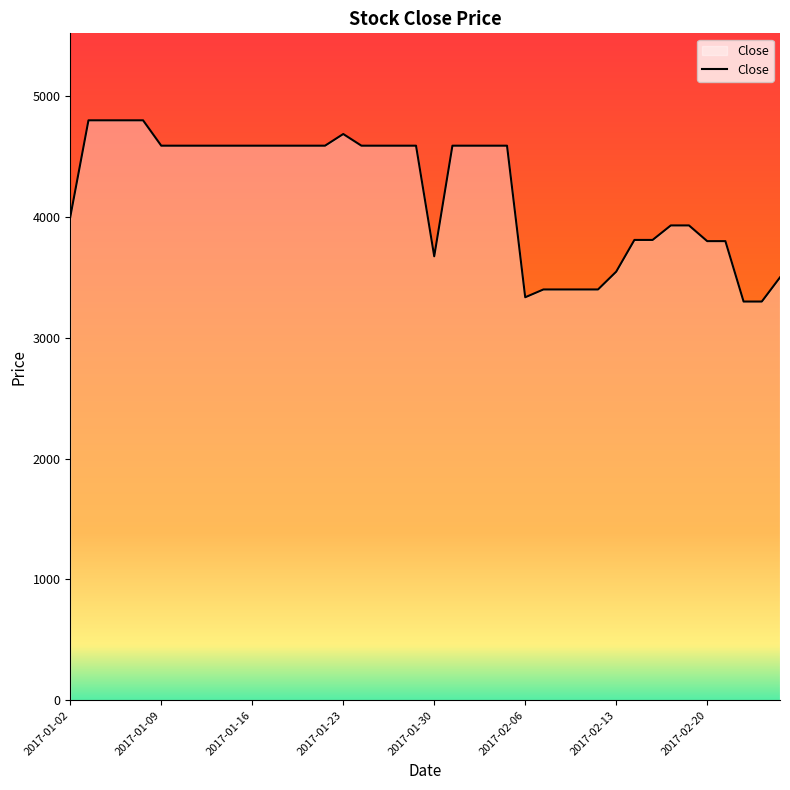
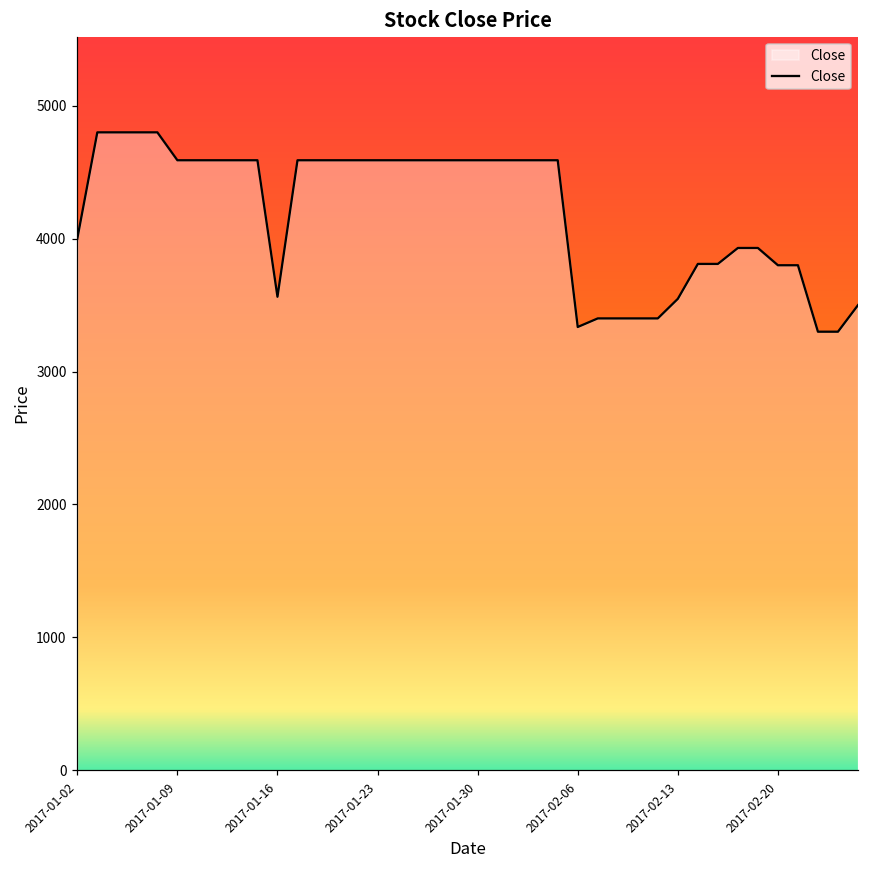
2017-01-16: 4590 -> 3560
2017-01-23: 4690 -> 4590
2017-01-30: 3670 -> 4590
